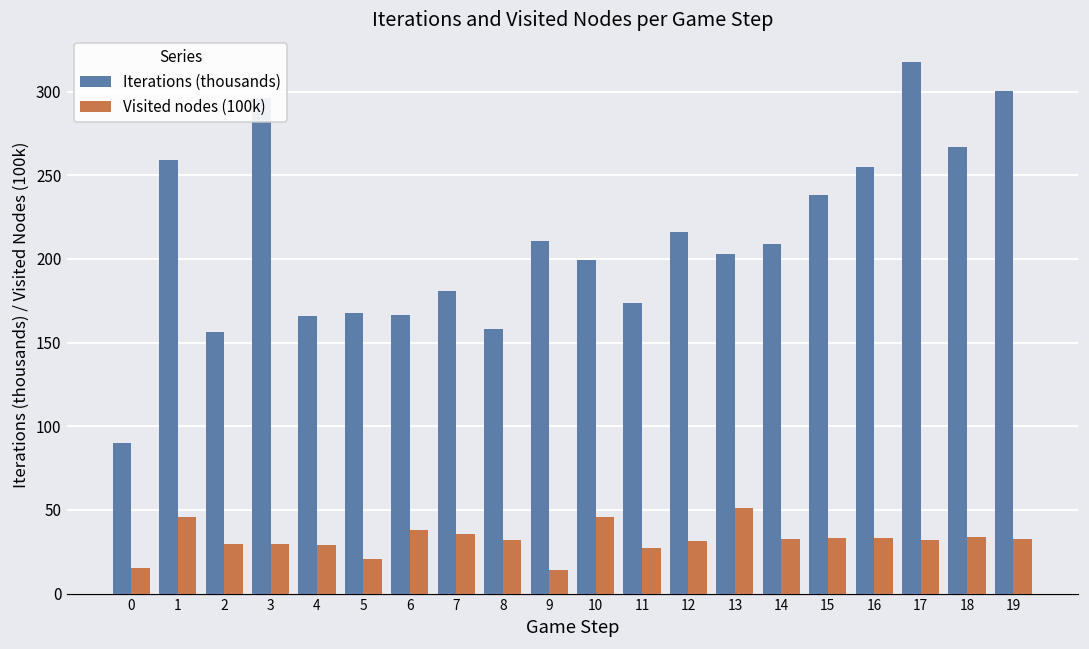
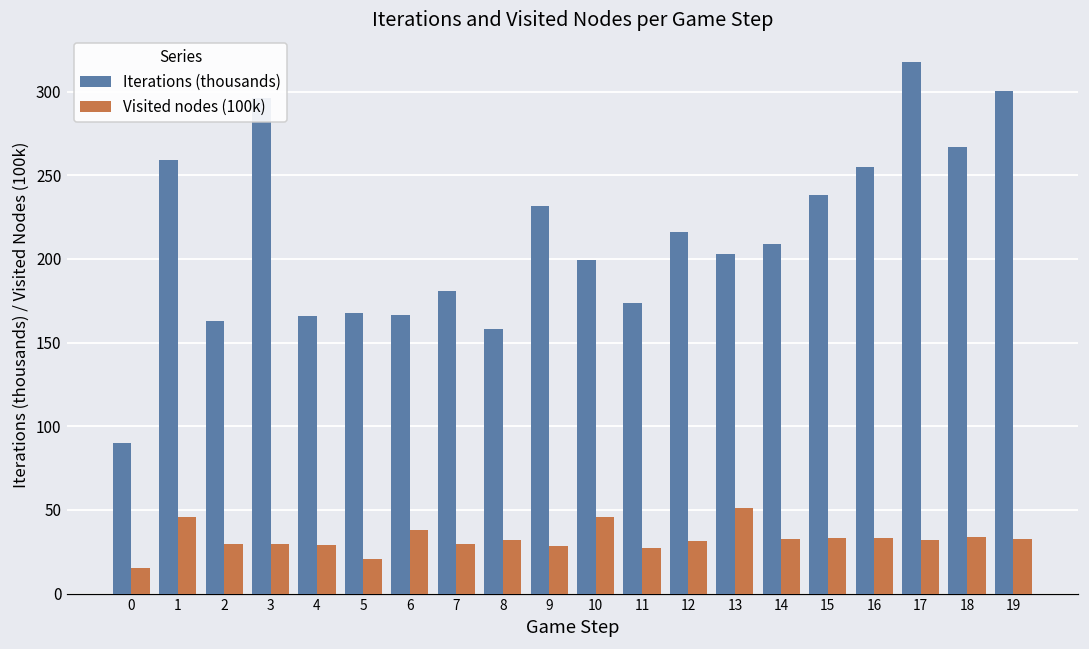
Iterations (thousands), 2: 156 -> 163
Visited nodes (100k), 7: 35 -> 30
Iterations (thousands), 9: 211 -> 232
Visited nodes (100k), 9: 14 -> 29
